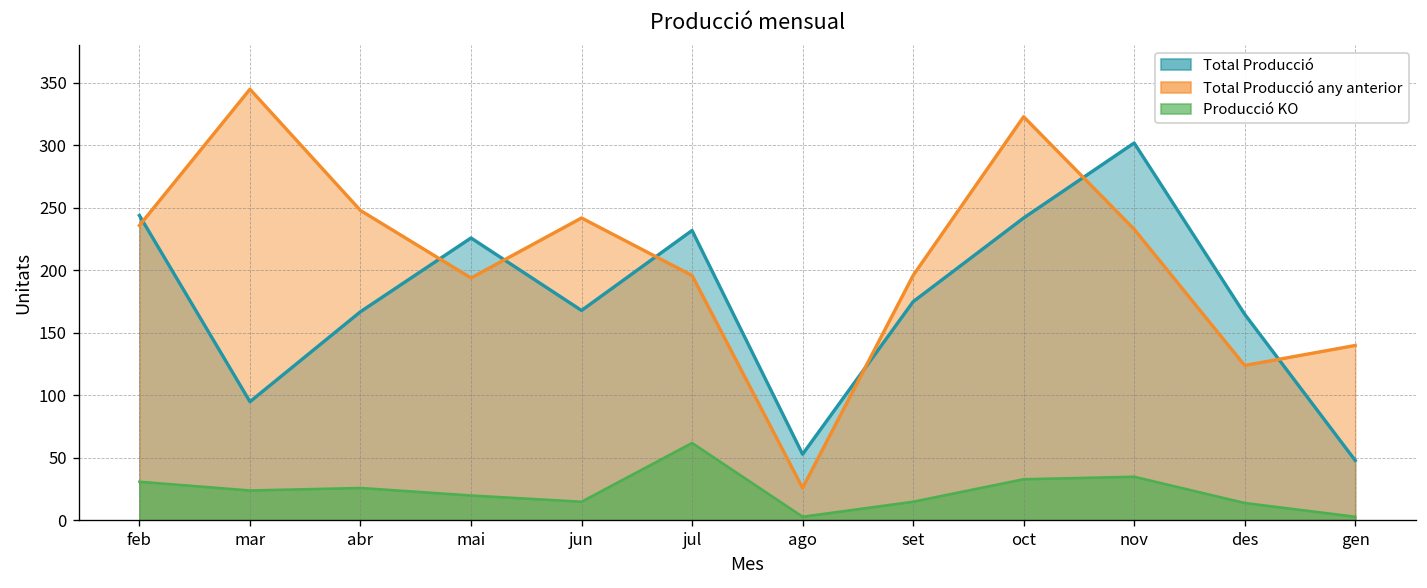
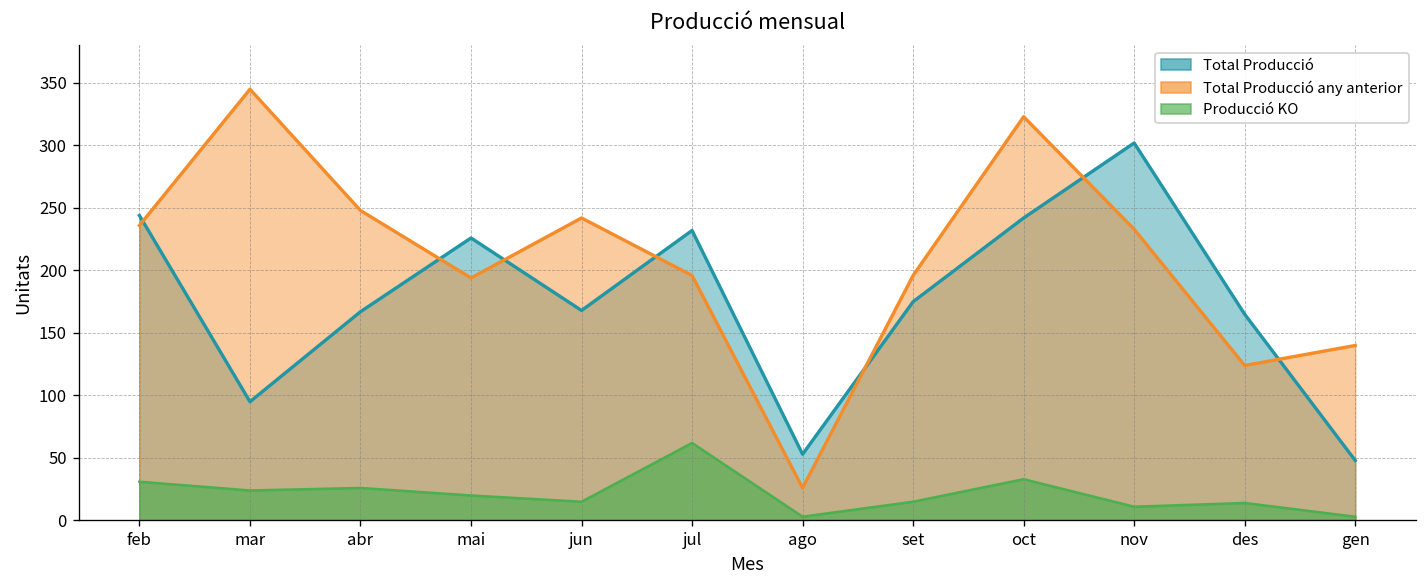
Producció KO, nov: 35 -> 11
